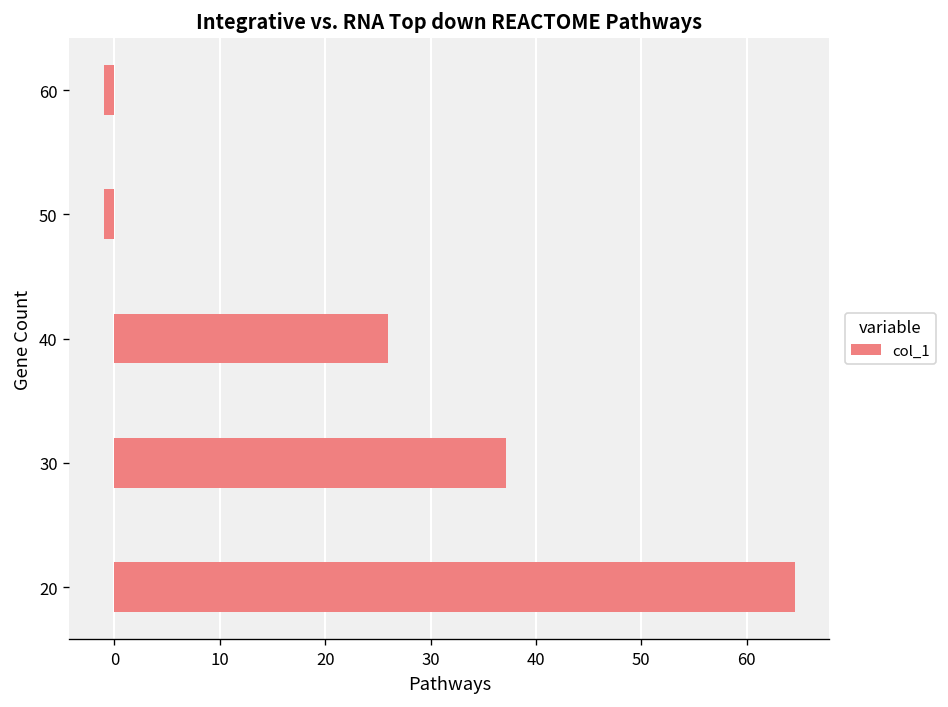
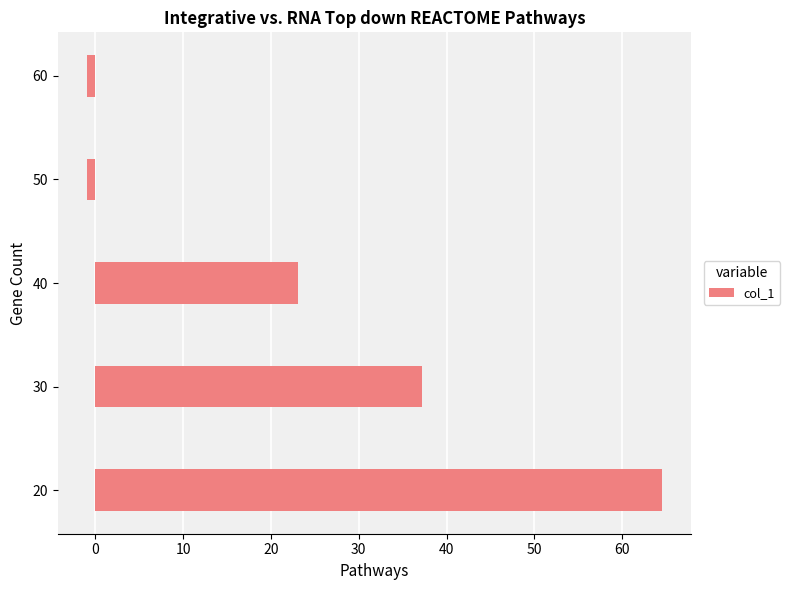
40: 26 -> 23
